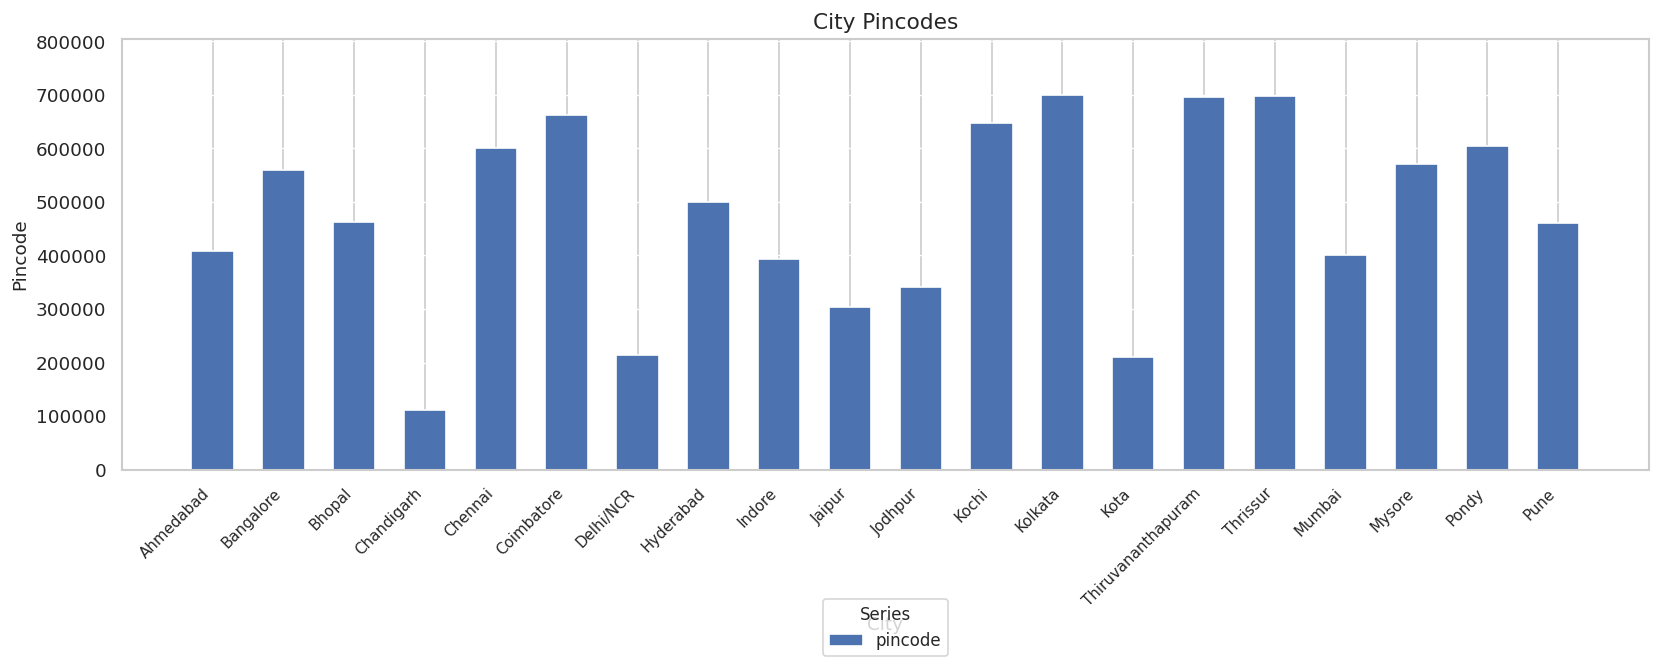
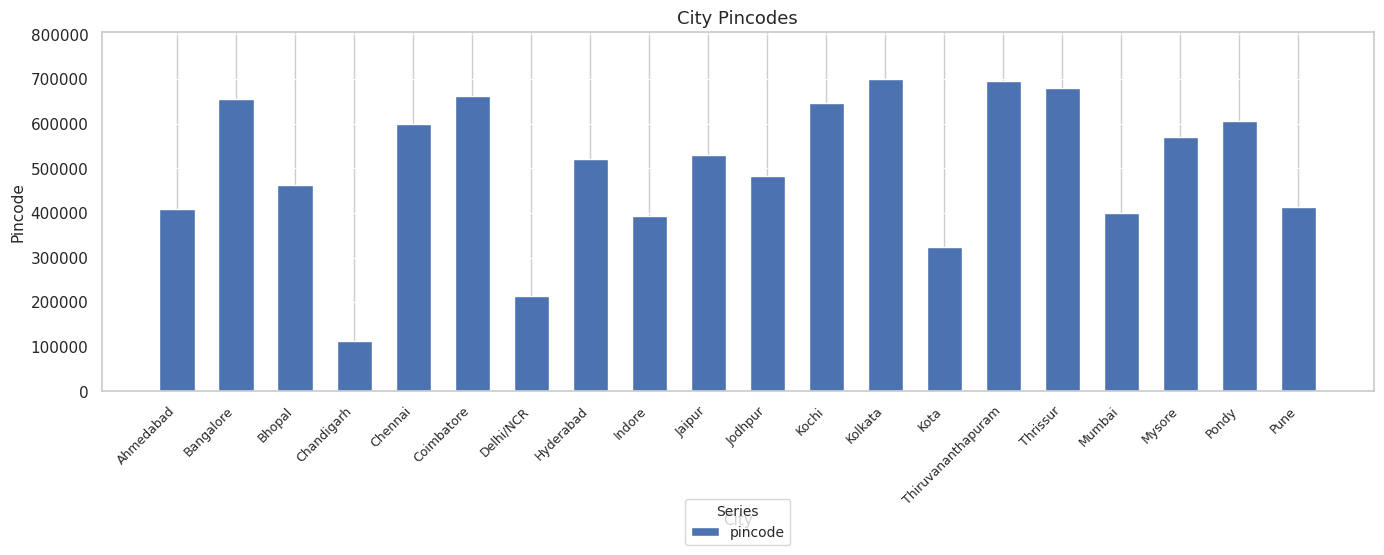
Bangalore: 560000 -> 660000
Hyderabad: 500000 -> 520000
Jaipur: 300000 -> 530000
Jodhpur: 340000 -> 480000
Kota: 210000 -> 320000
Thrissur: 700000 -> 680000
Pune: 460000 -> 410000
